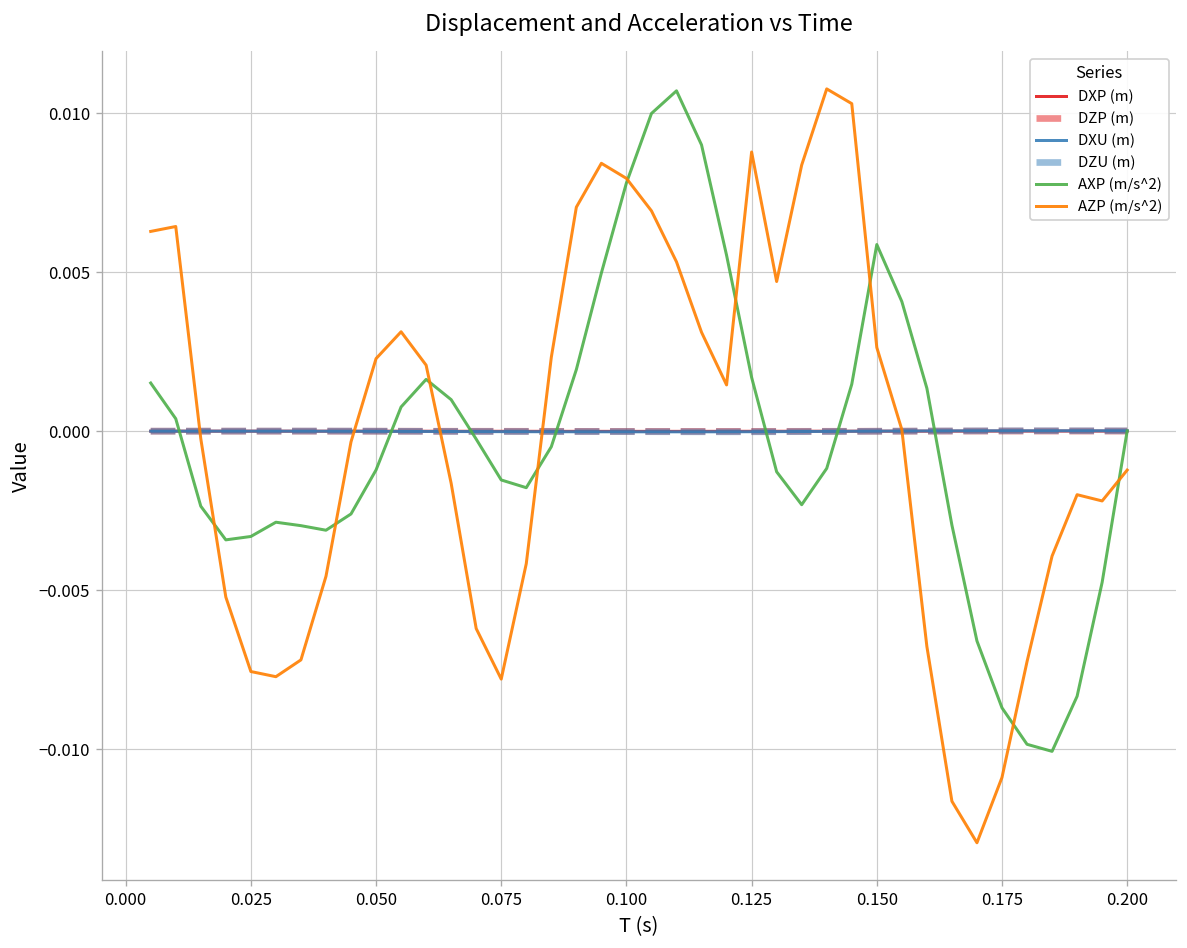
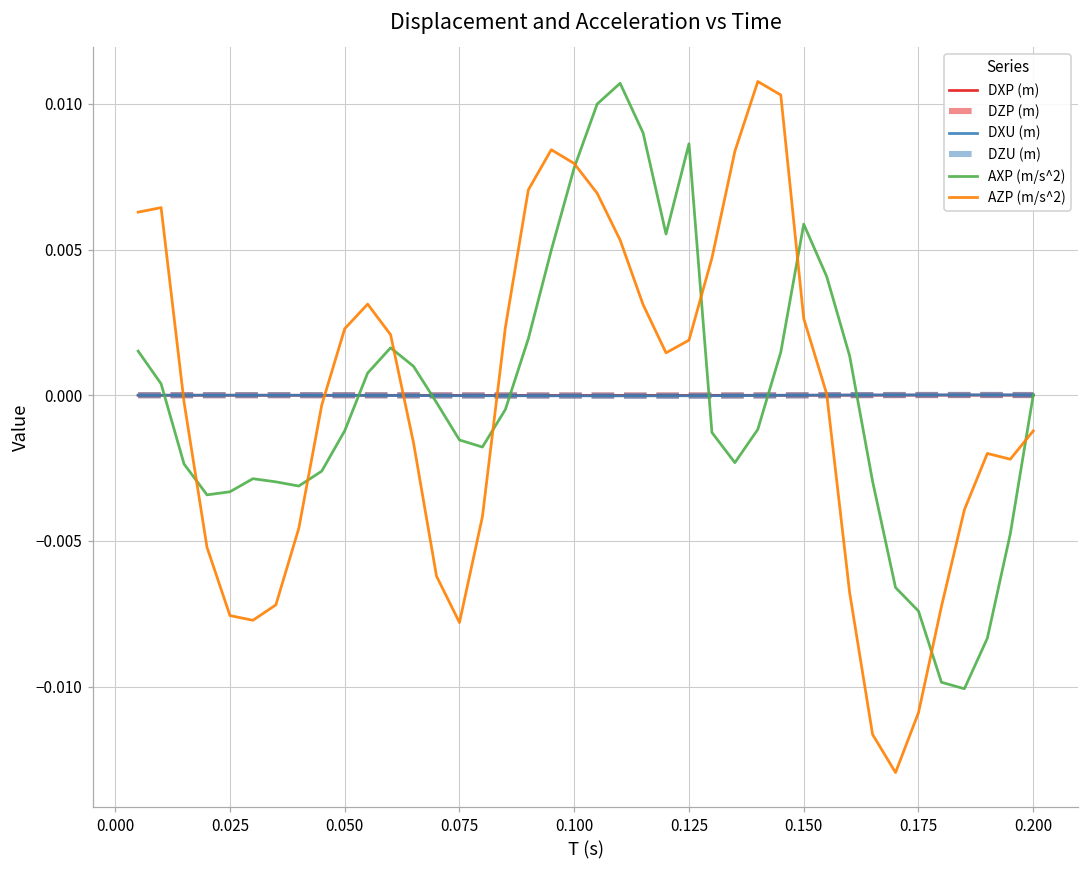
AXP (m/s^2), 0.125: 0.0017 -> 0.0086
AZP (m/s^2), 0.125: 0.0088 -> 0.0019
AXP (m/s^2), 0.175: -0.0087 -> -0.0074
